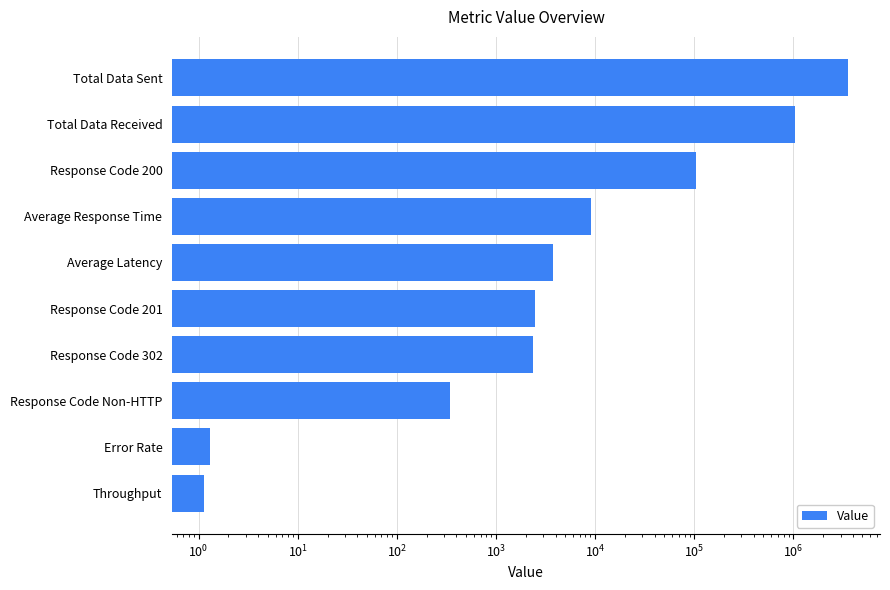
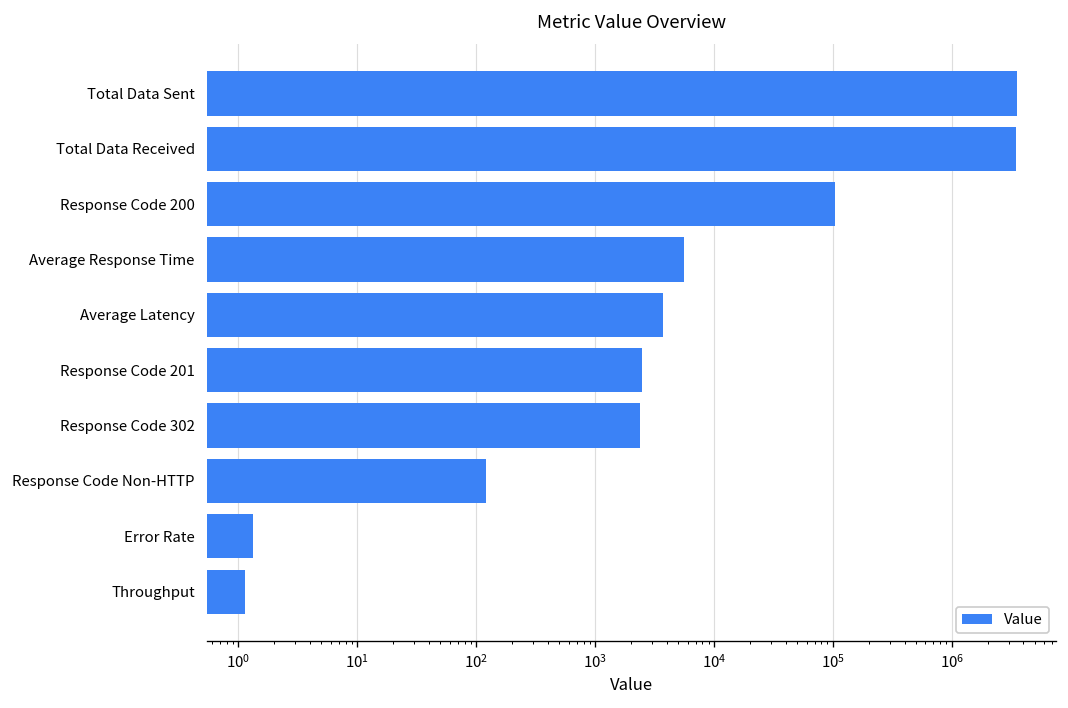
Total Data Received: 1000000 -> 3400000
Average Response Time: 9000 -> 6000
Response Code Non-HTTP: 340 -> 120
